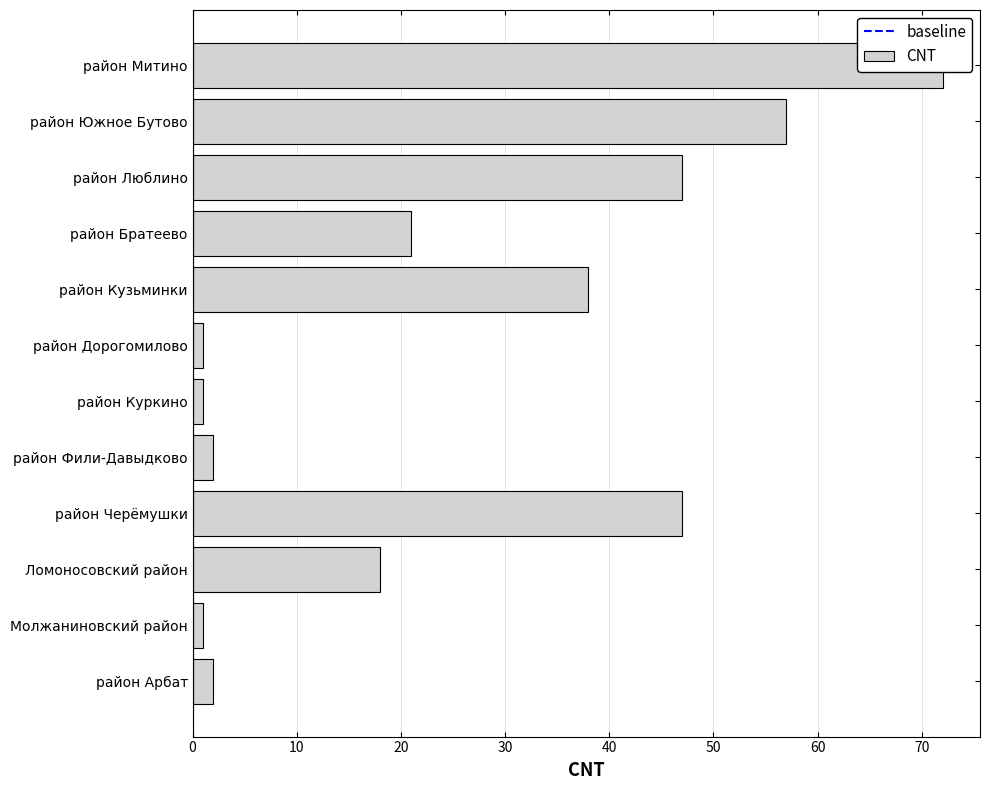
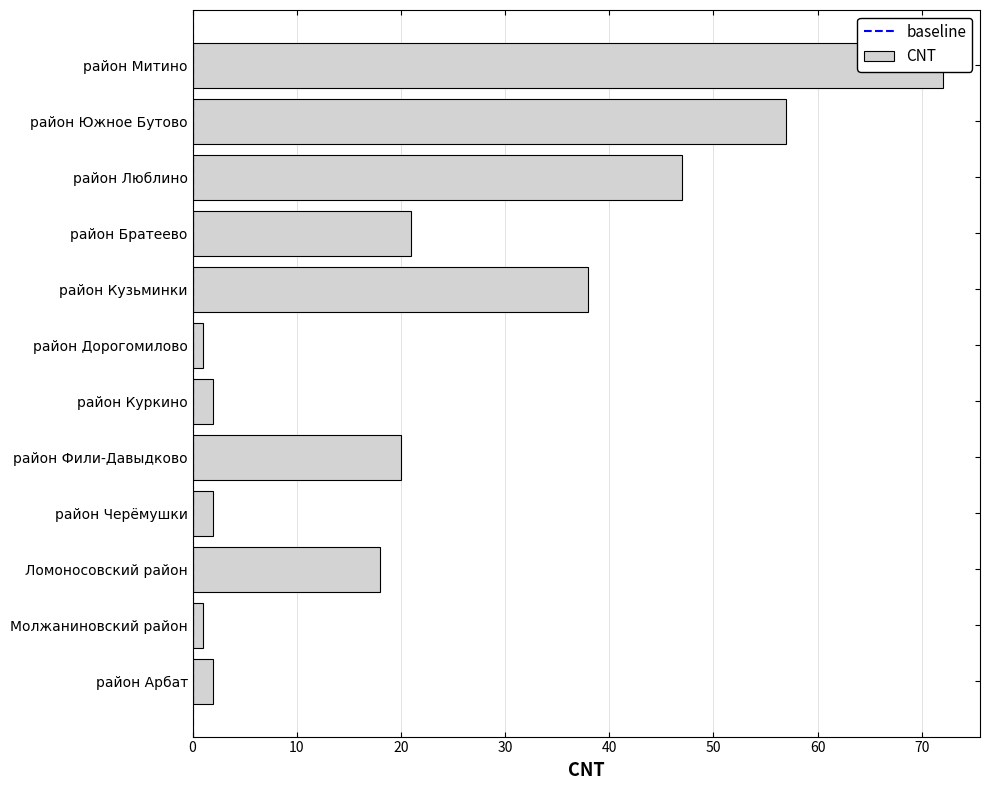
район Куркино: 1 -> 2
район Фили-Давыдково: 2 -> 20
район Черёмушки: 47 -> 2
